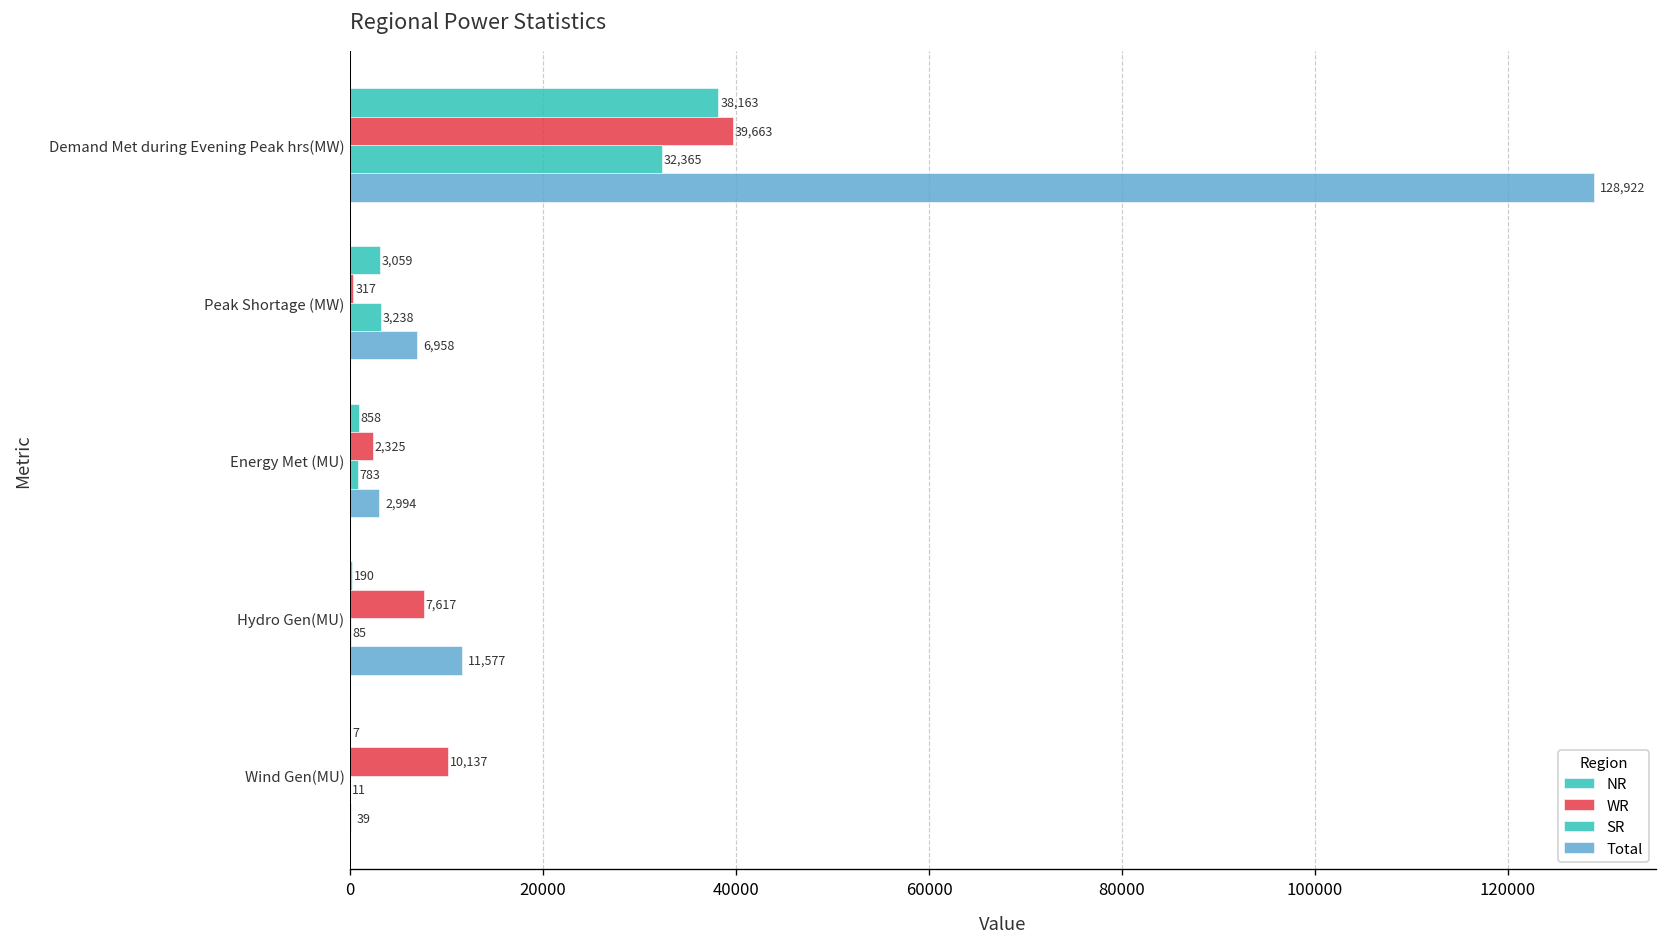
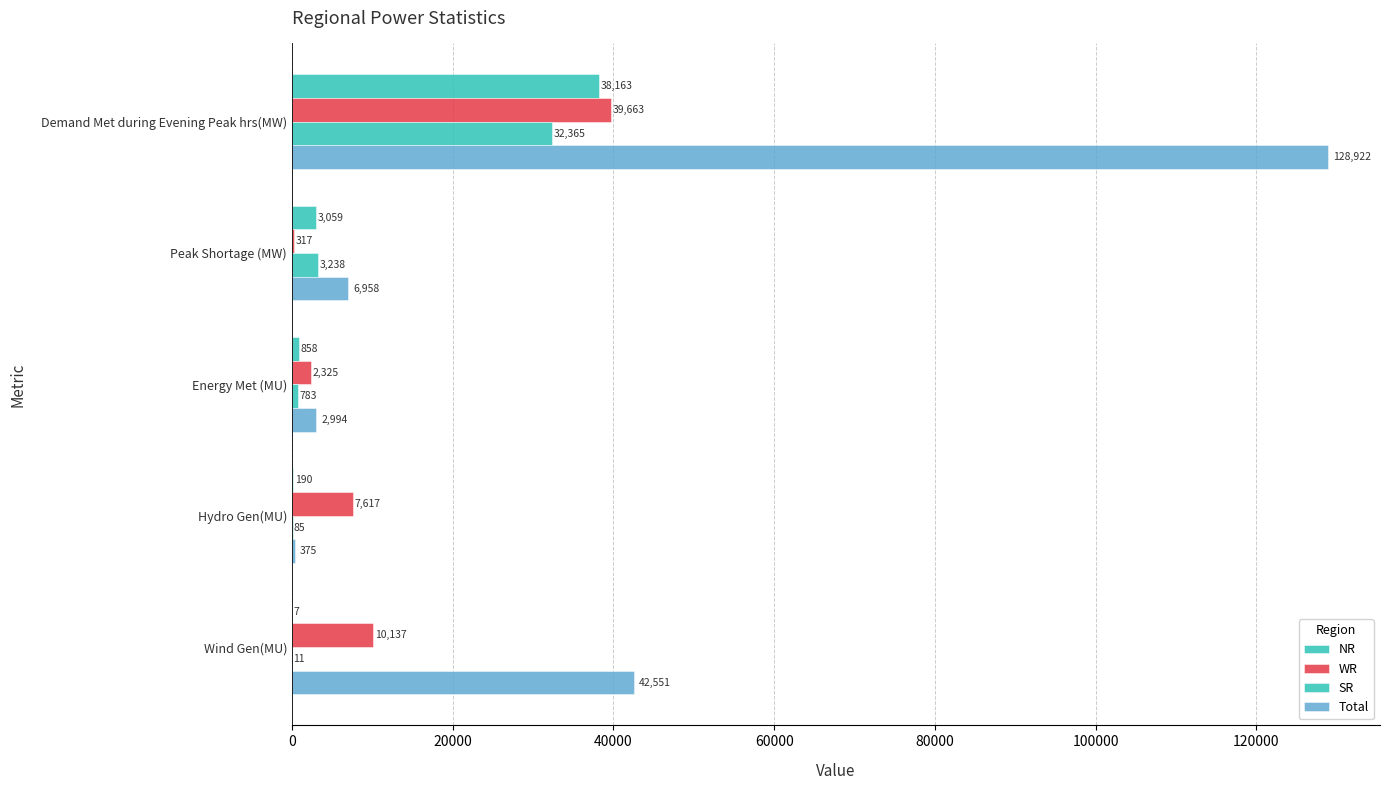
Total, Hydro Gen(MU): 11,577 -> 375
Total, Wind Gen(MU): 39 -> 42,551
